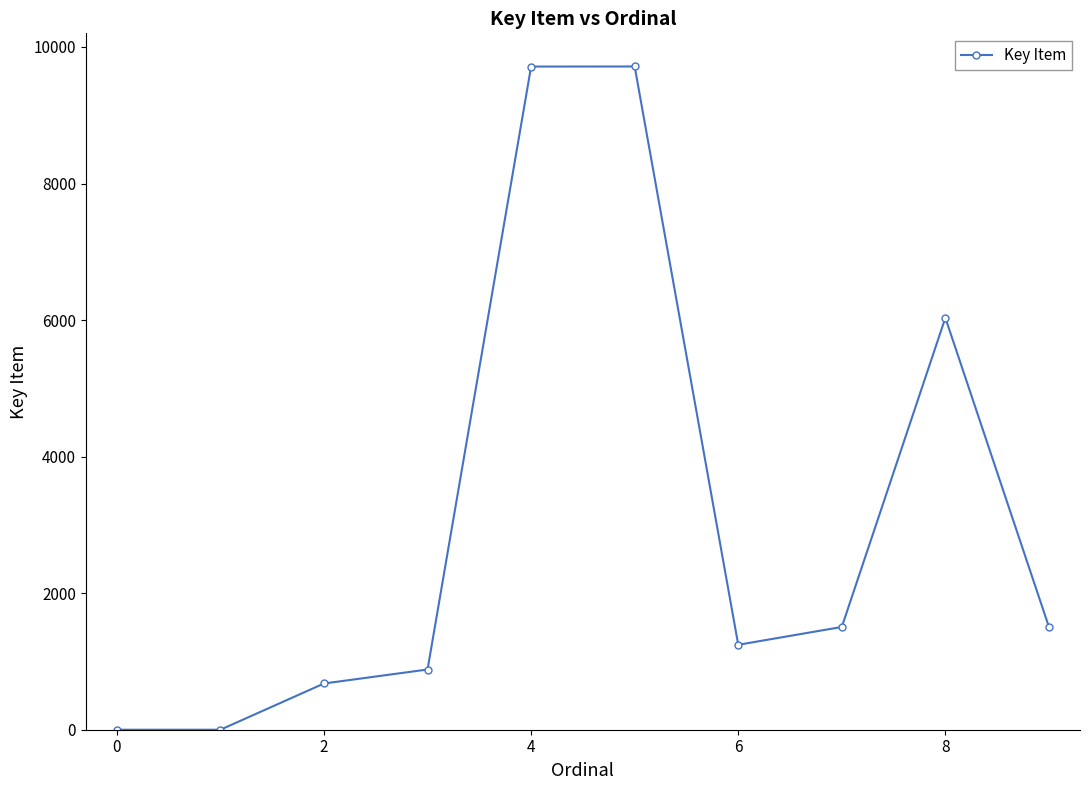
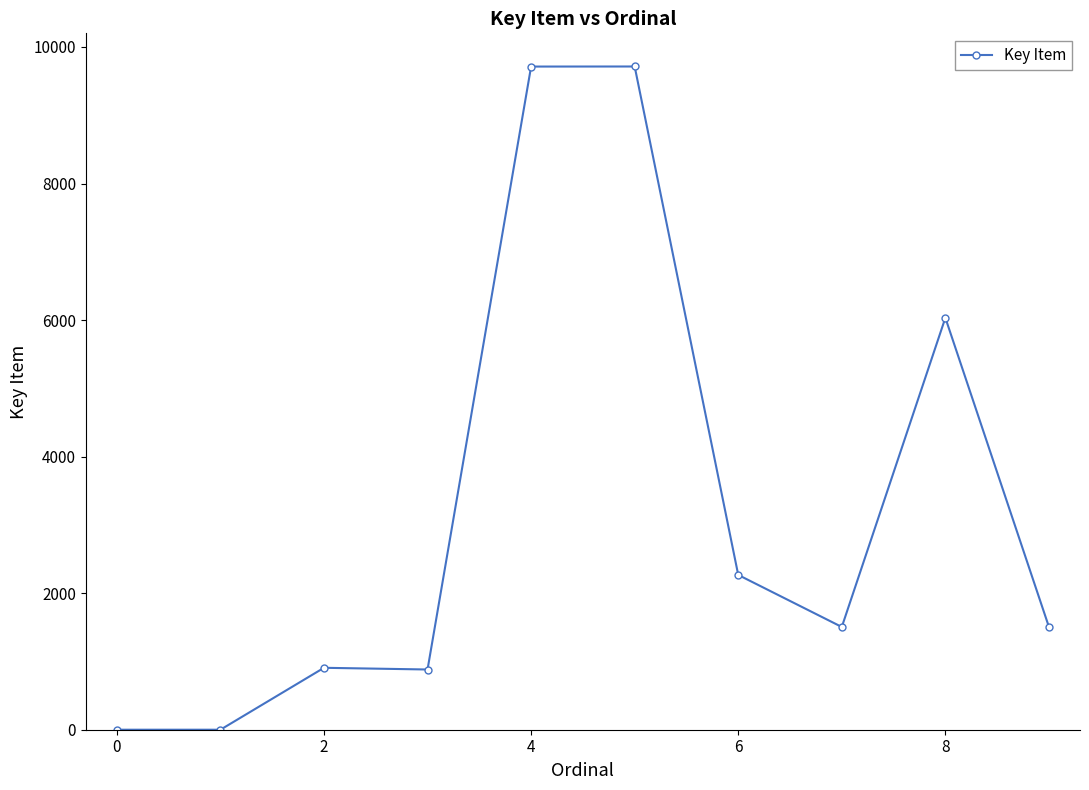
2: 700 -> 900
6: 1200 -> 2300
